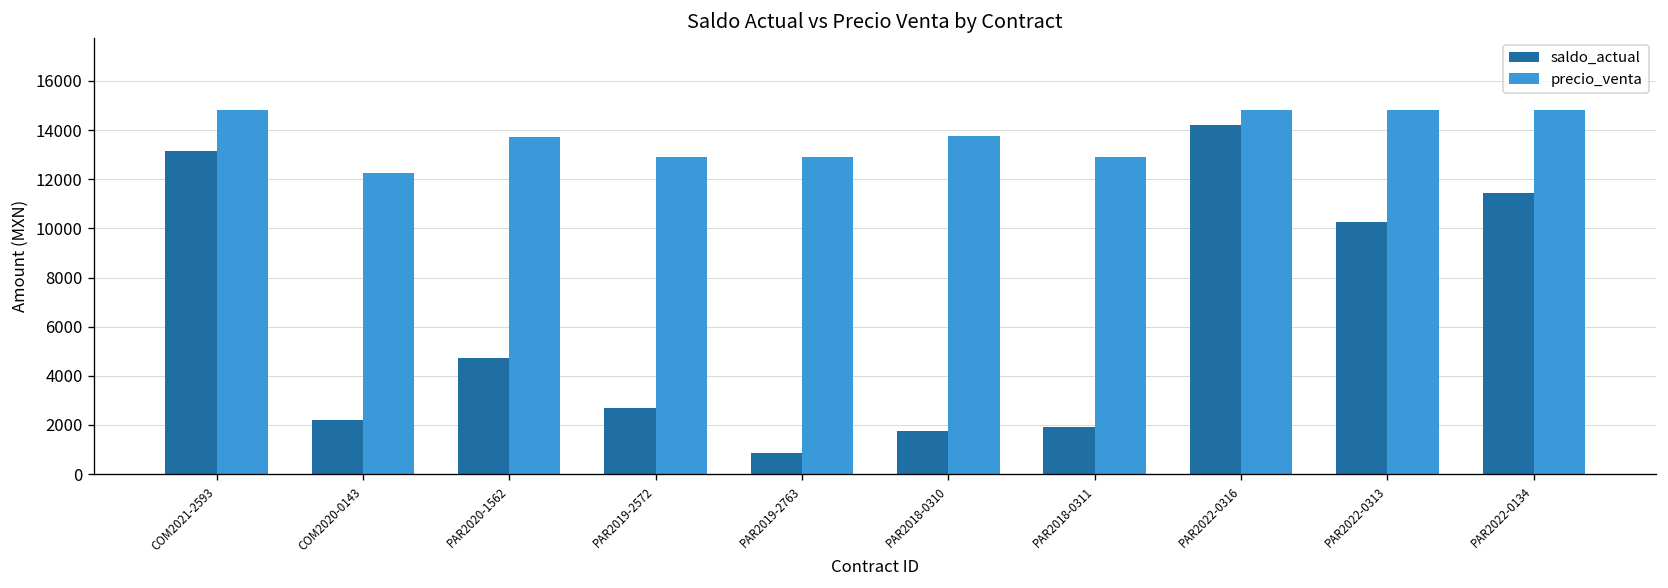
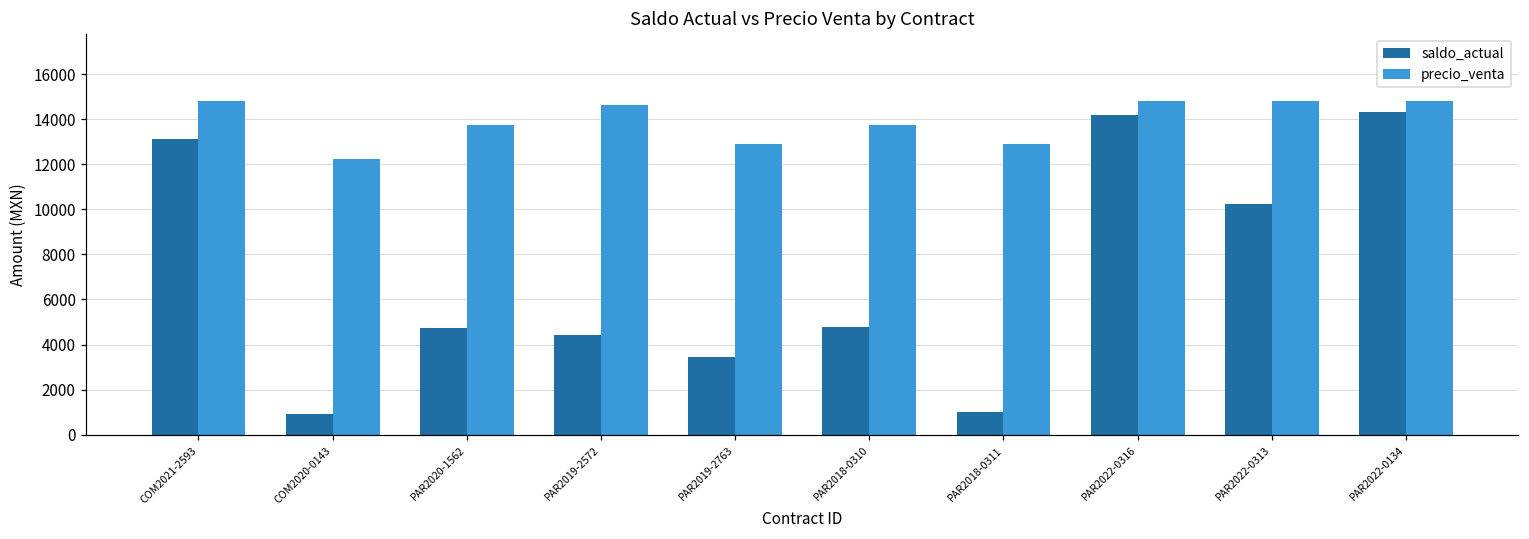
saldo_actual, COM2020-0143: 2200 -> 900
saldo_actual, PAR2019-2572: 2700 -> 4400
precio_venta, PAR2019-2572: 12900 -> 14600
saldo_actual, PAR2019-2763: 800 -> 3500
saldo_actual, PAR2018-0310: 1800 -> 4800
saldo_actual, PAR2018-0311: 1900 -> 1000
saldo_actual, PAR2022-0134: 11400 -> 14300
